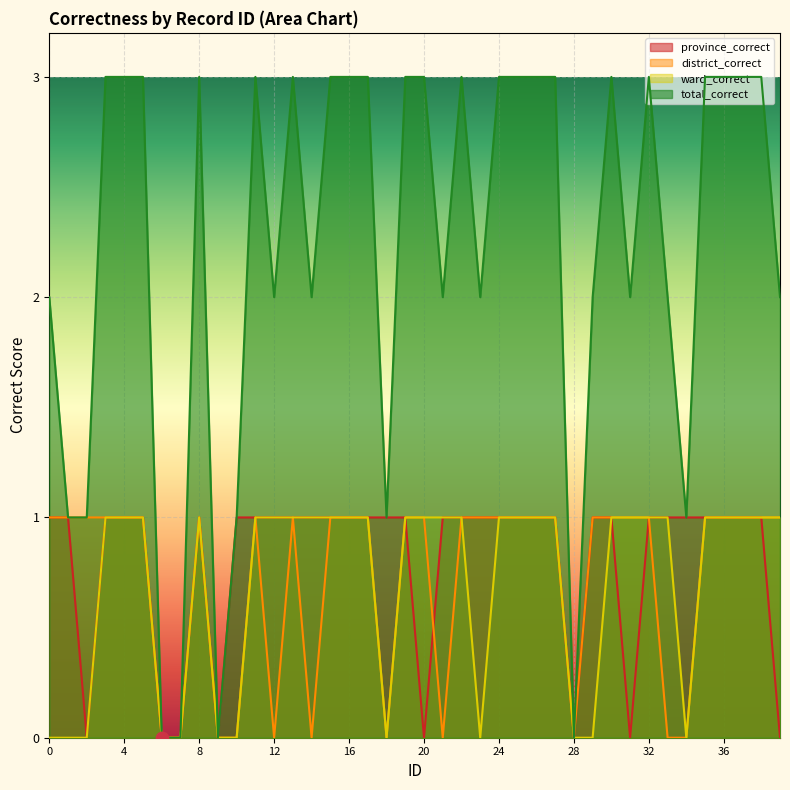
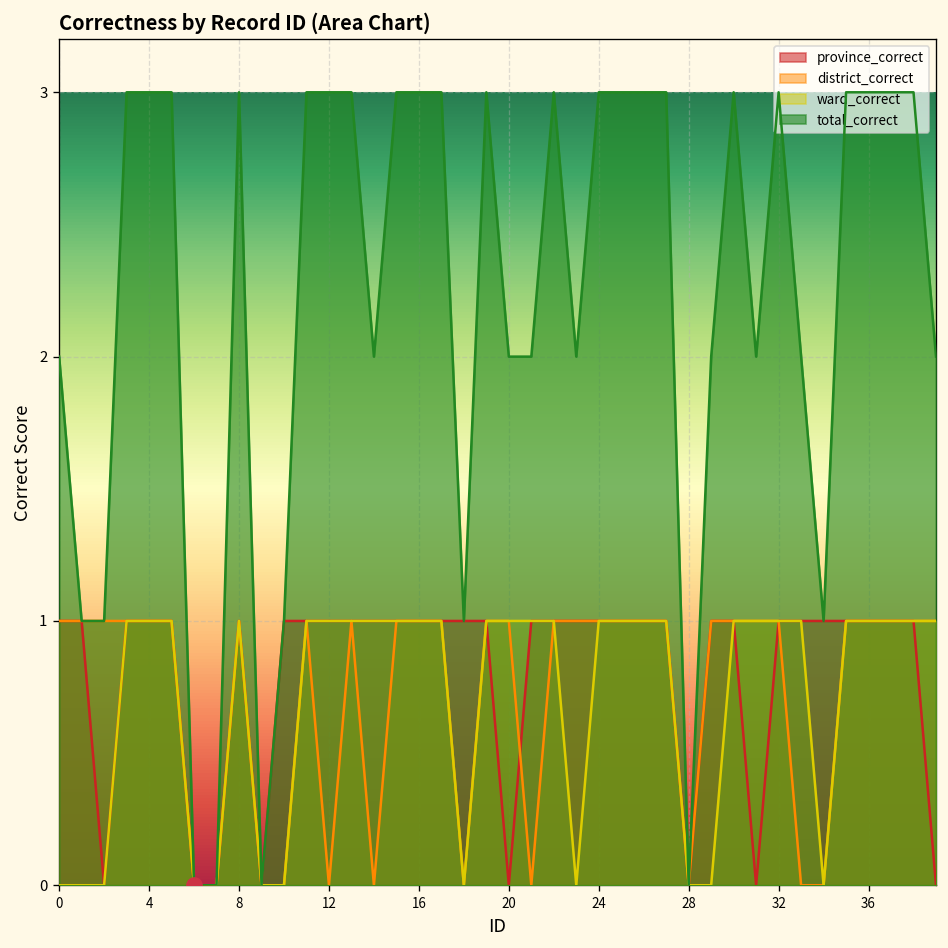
total_correct, 12: 2 -> 3
total_correct, 20: 3 -> 2
